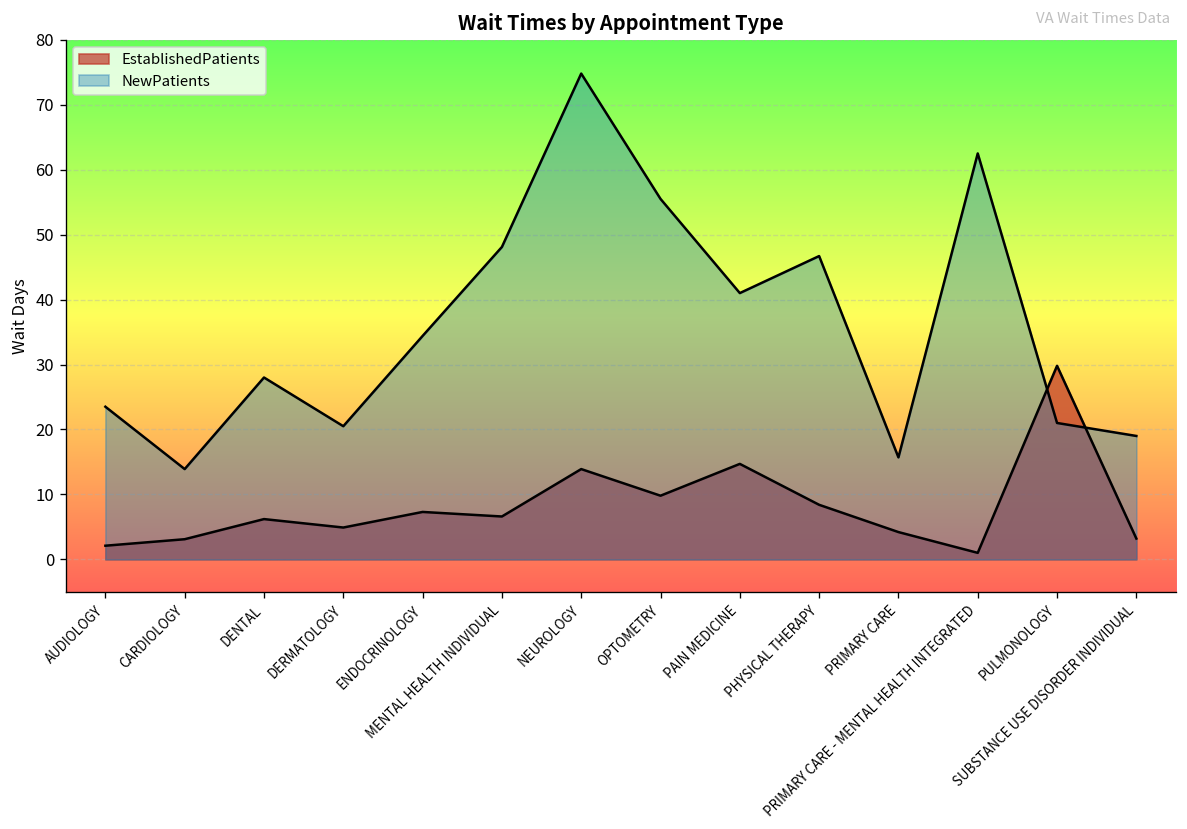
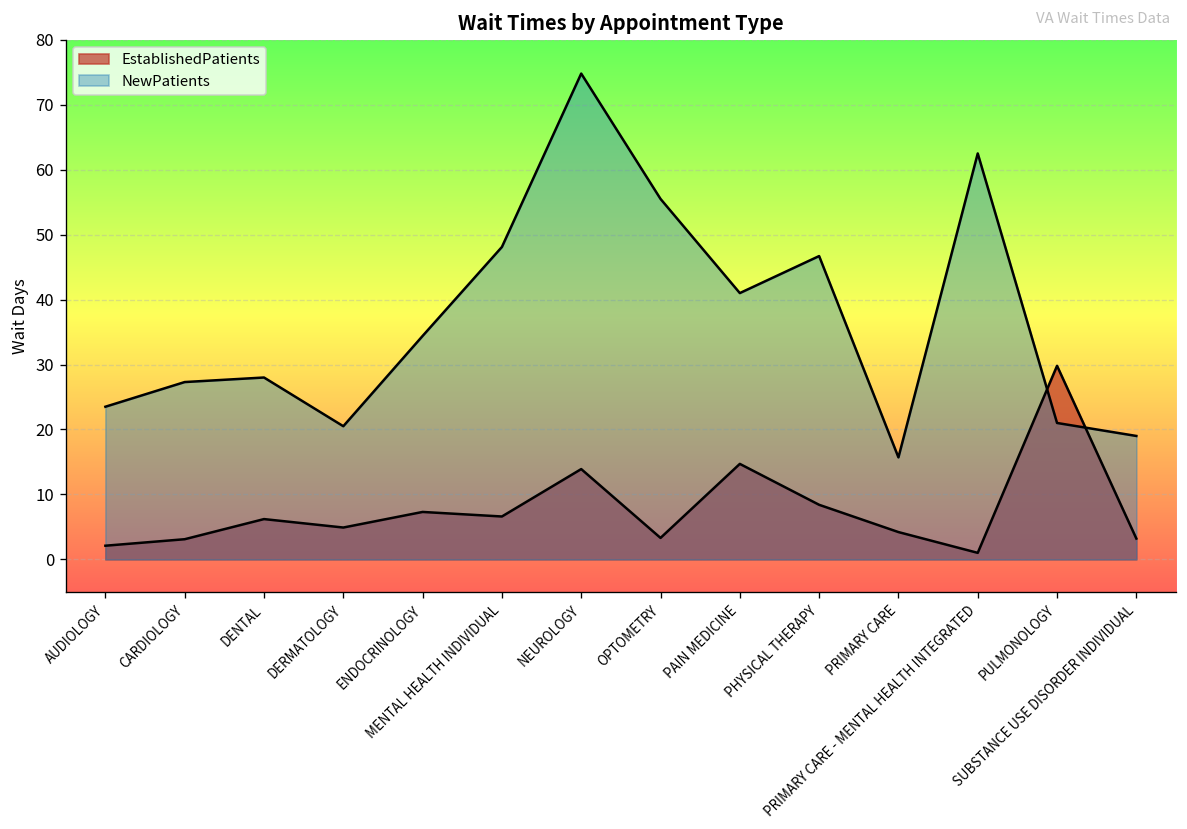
NewPatients, CARDIOLOGY: 14 -> 27
EstablishedPatients, OPTOMETRY: 10 -> 3
